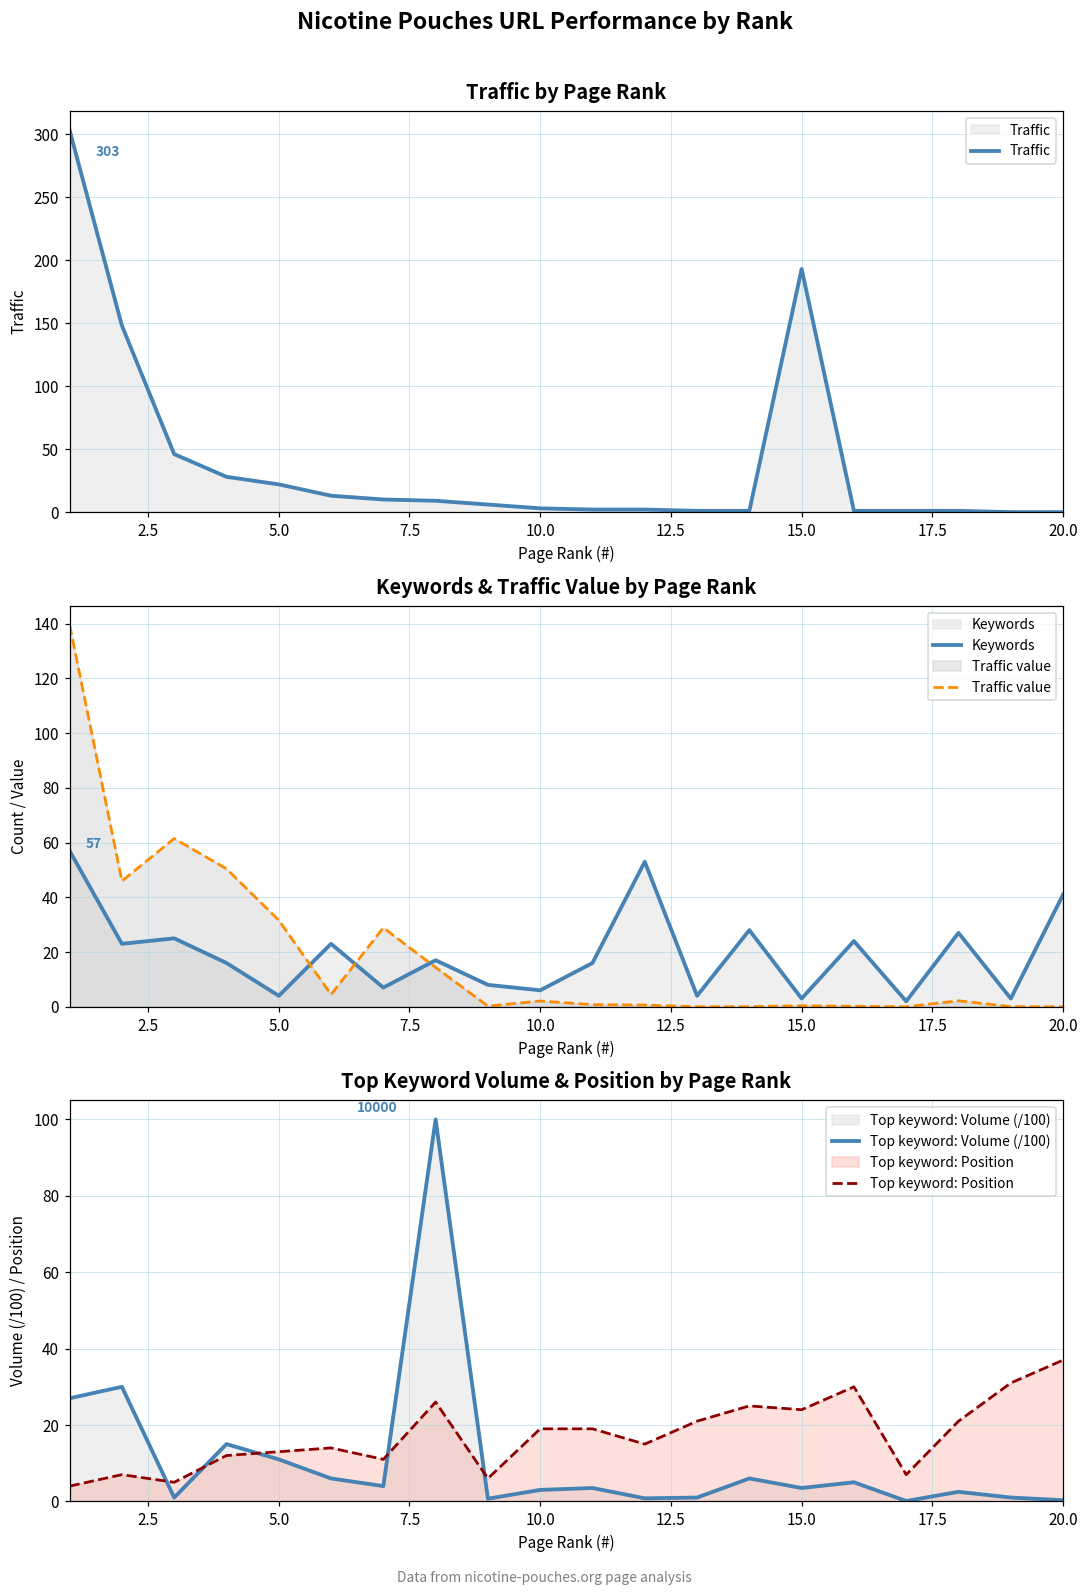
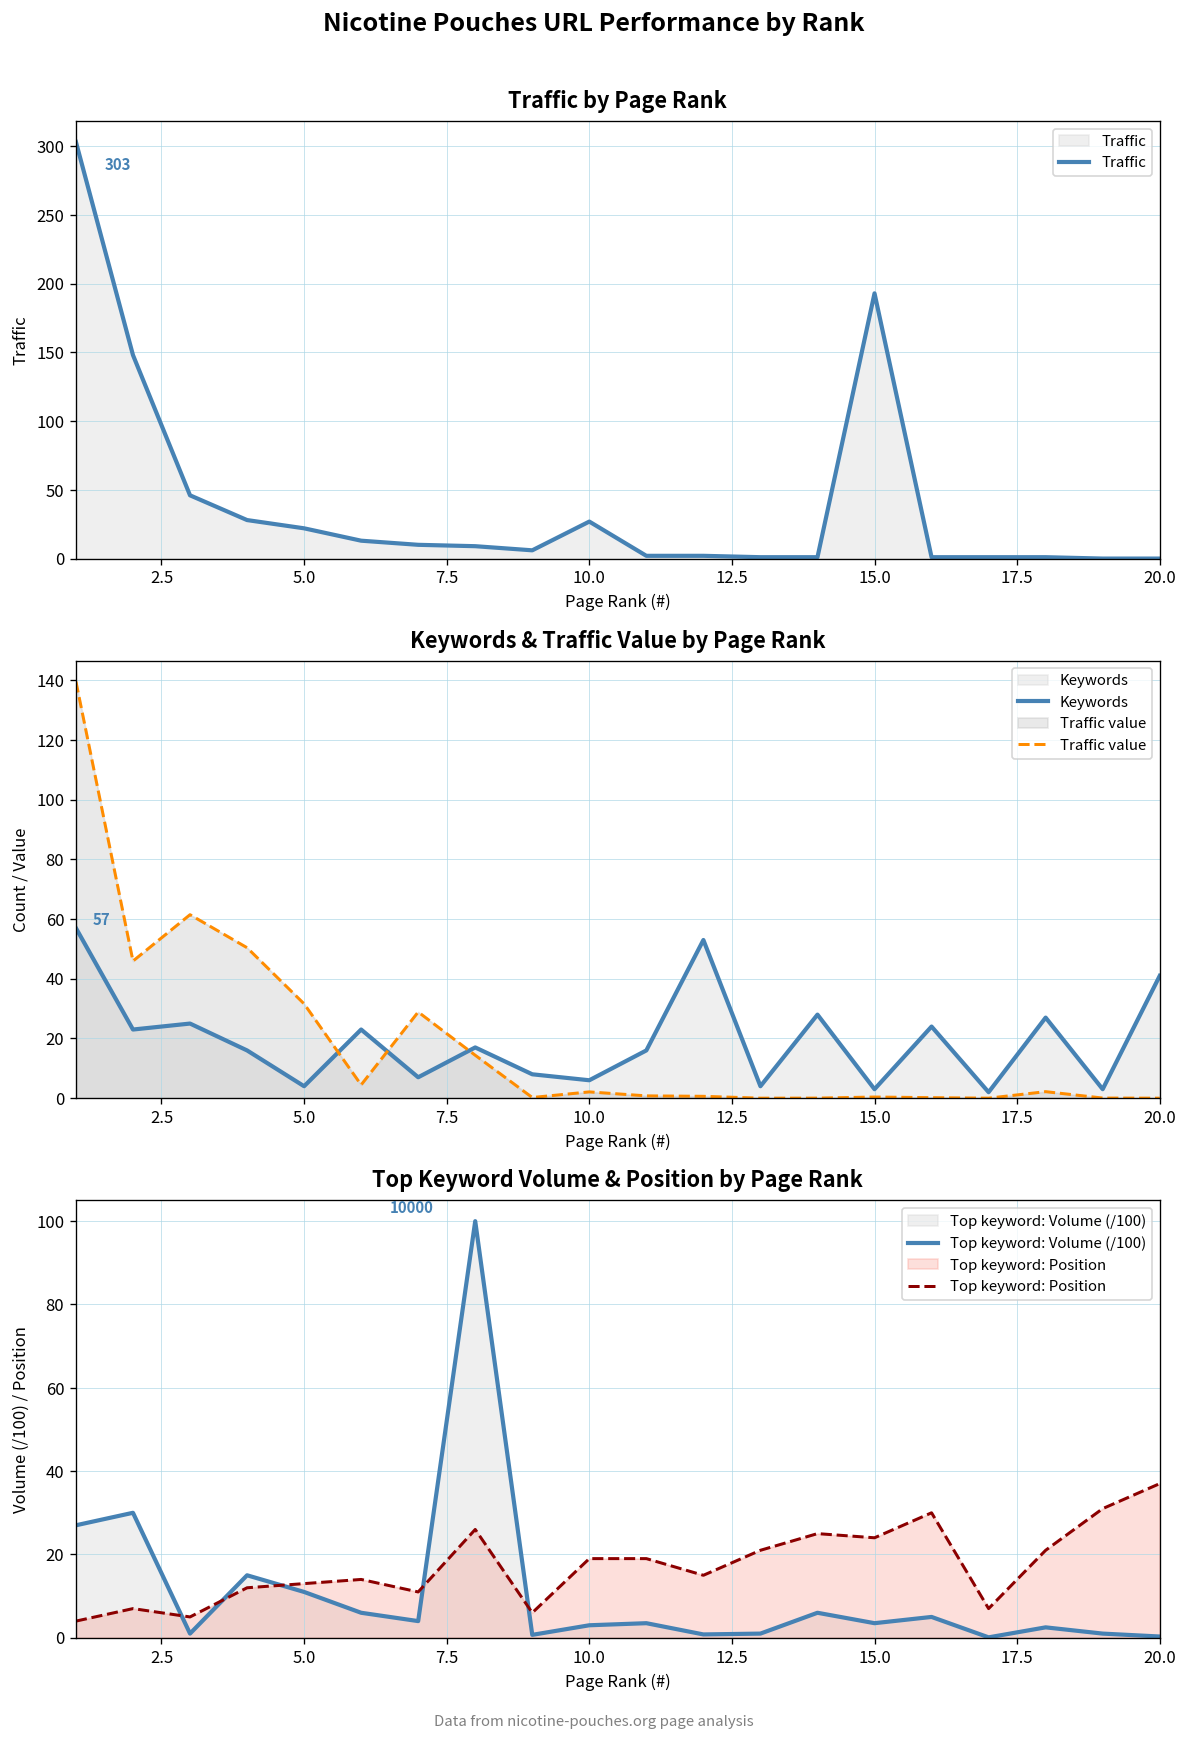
Traffic by Page Rank, 10.0: 3 -> 27
